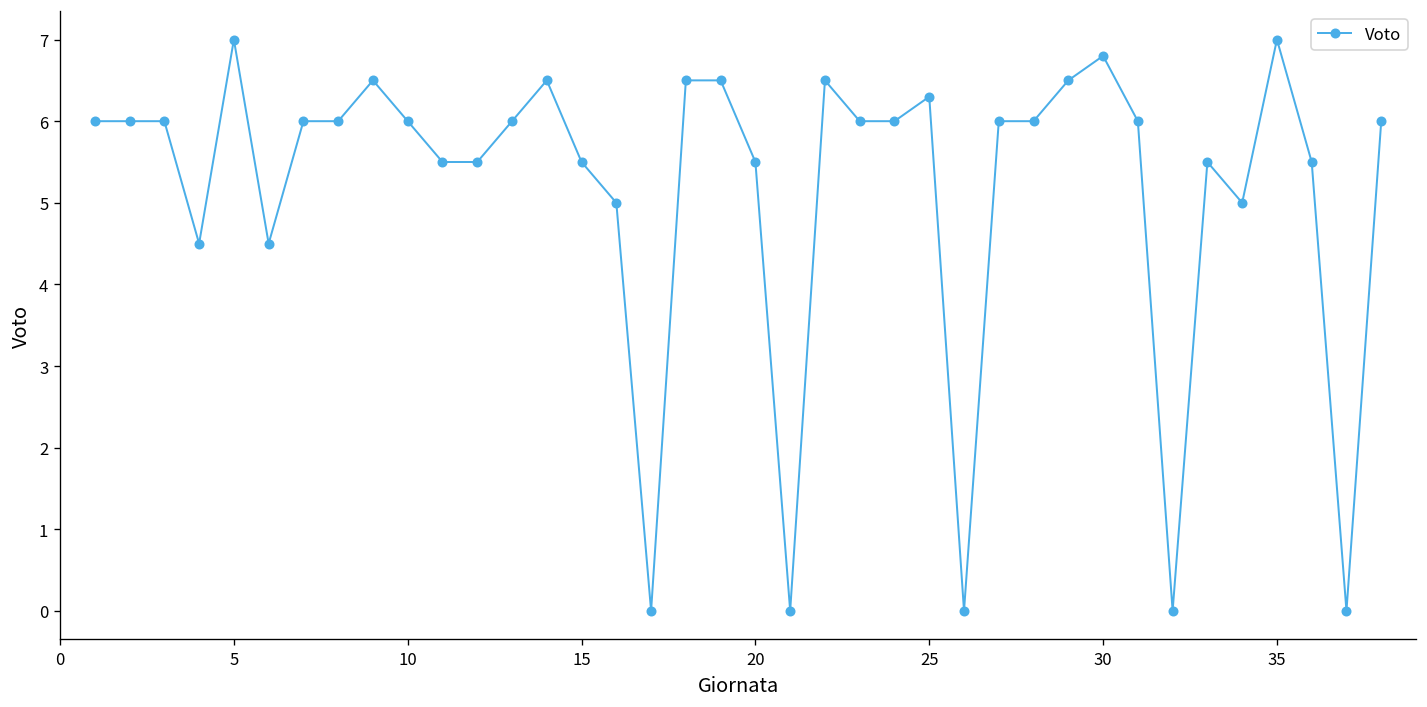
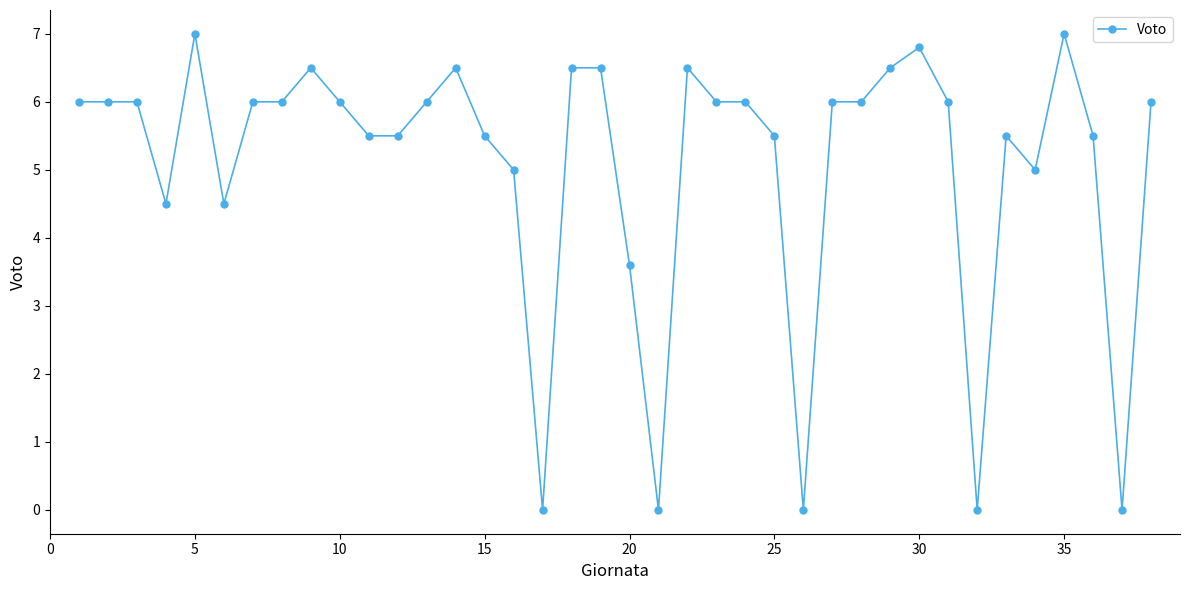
20: 5.5 -> 3.6
25: 6.3 -> 5.5
